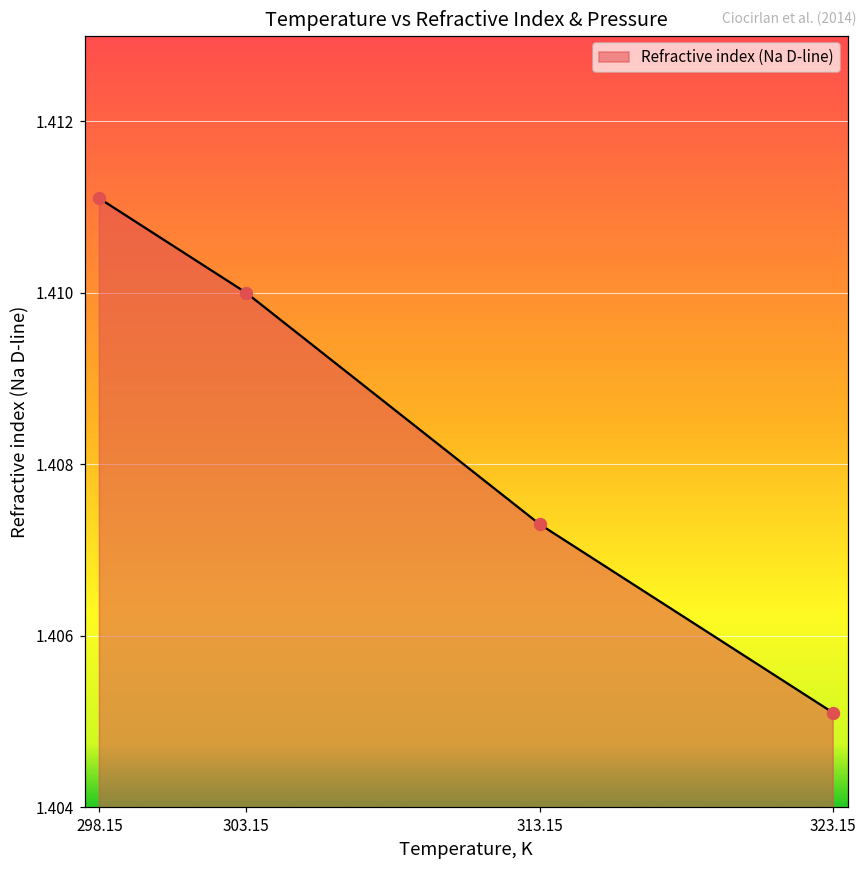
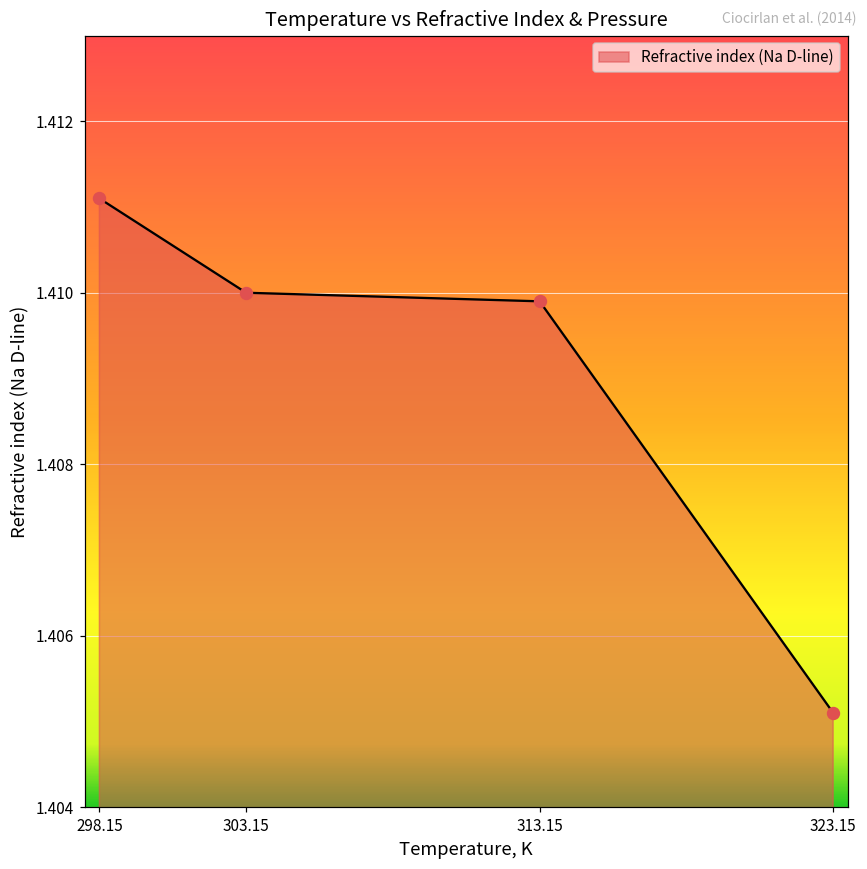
313.15: 1.4073 -> 1.4099
